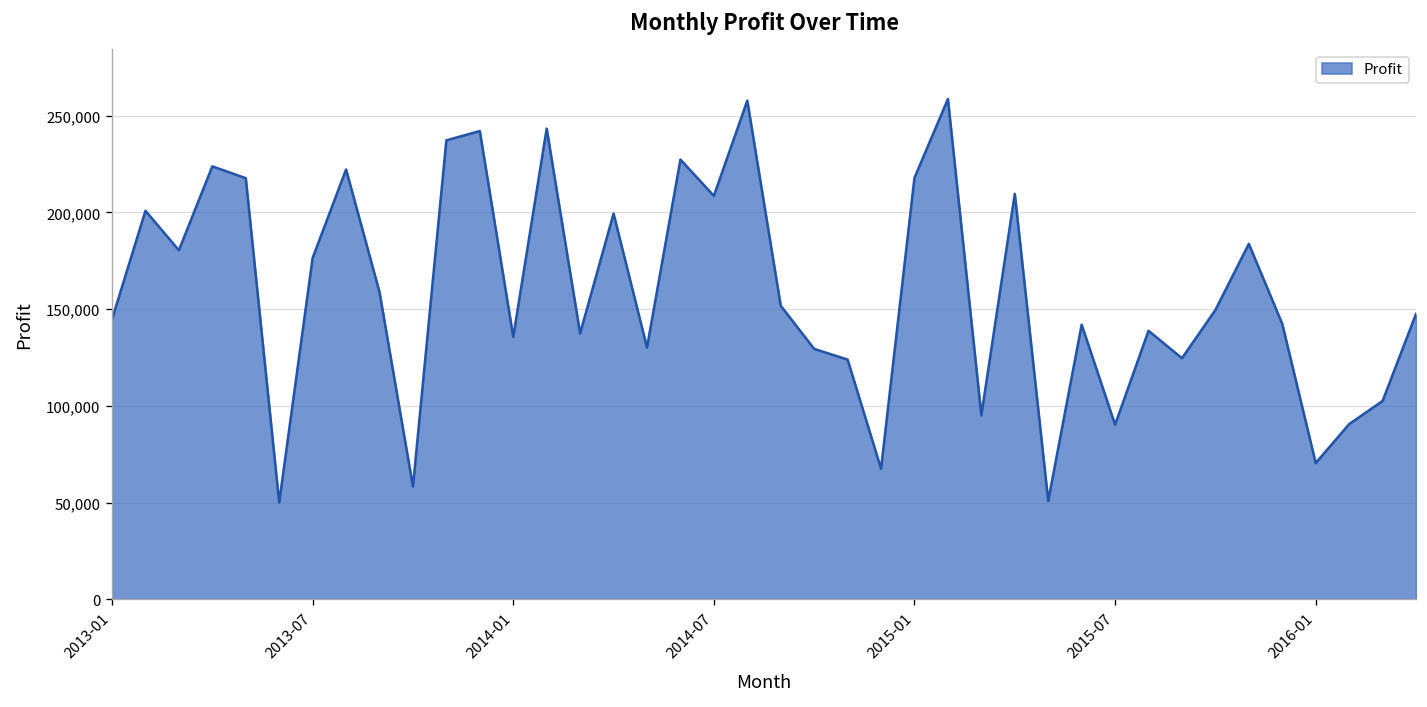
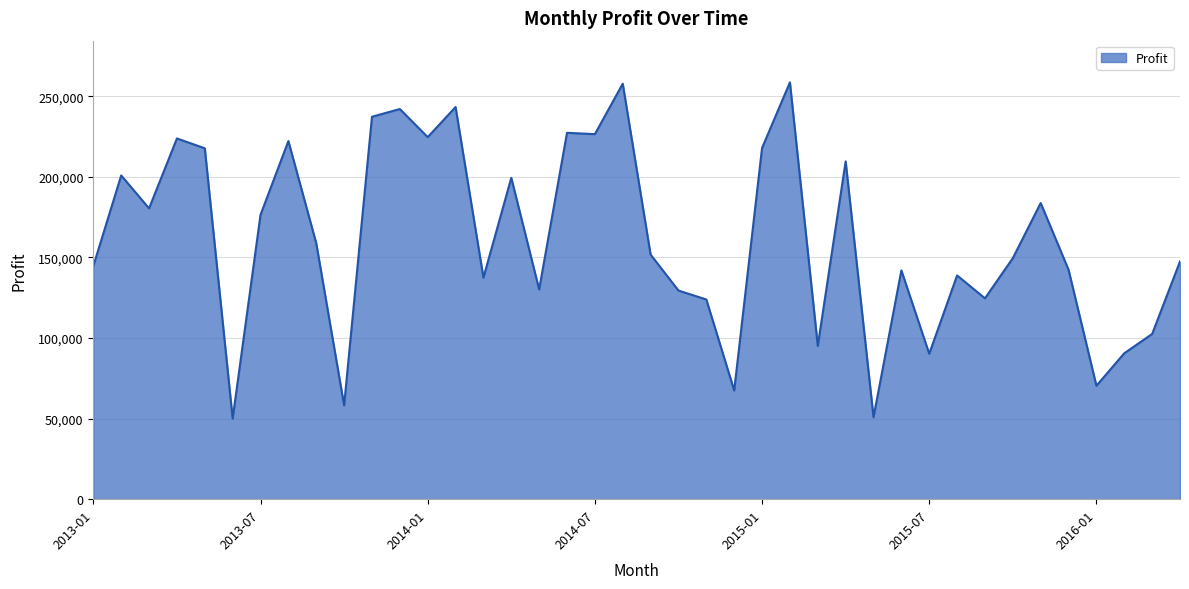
2014-01: 136,000 -> 225,000
2014-07: 209,000 -> 226,000
